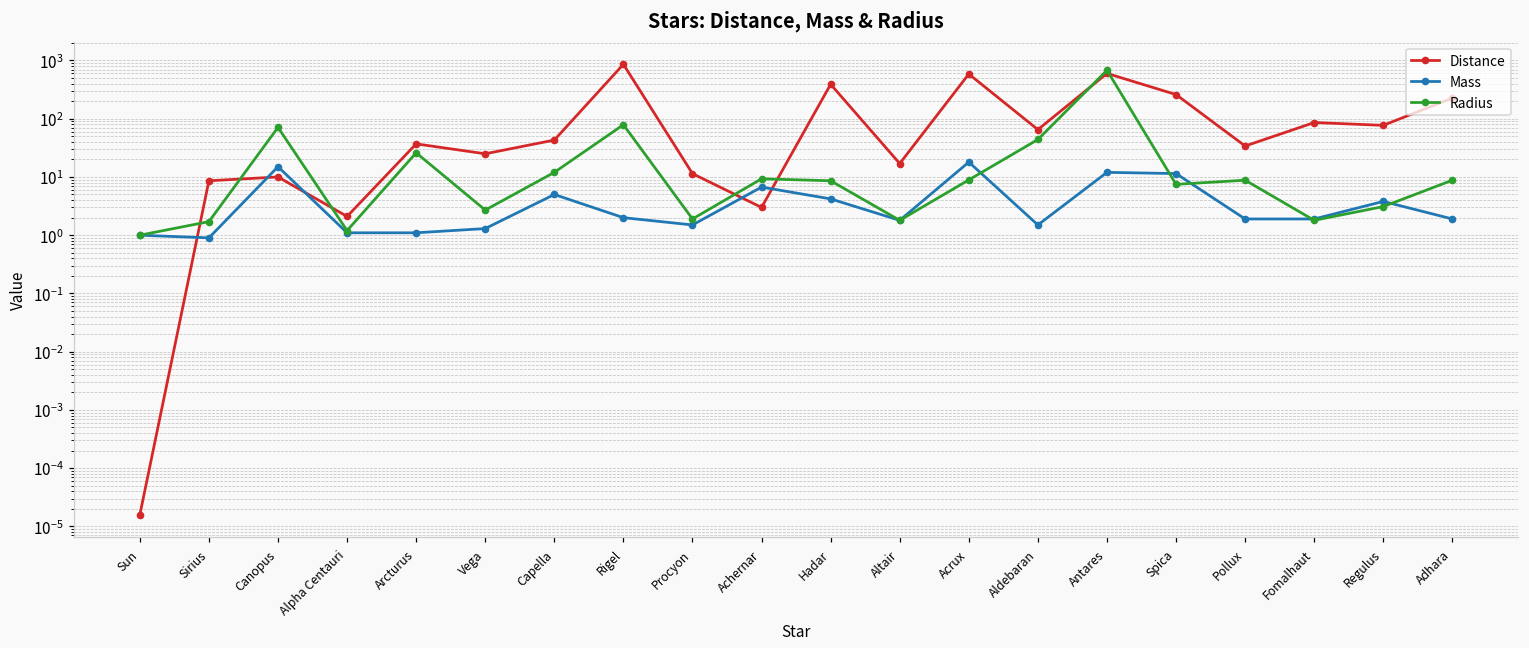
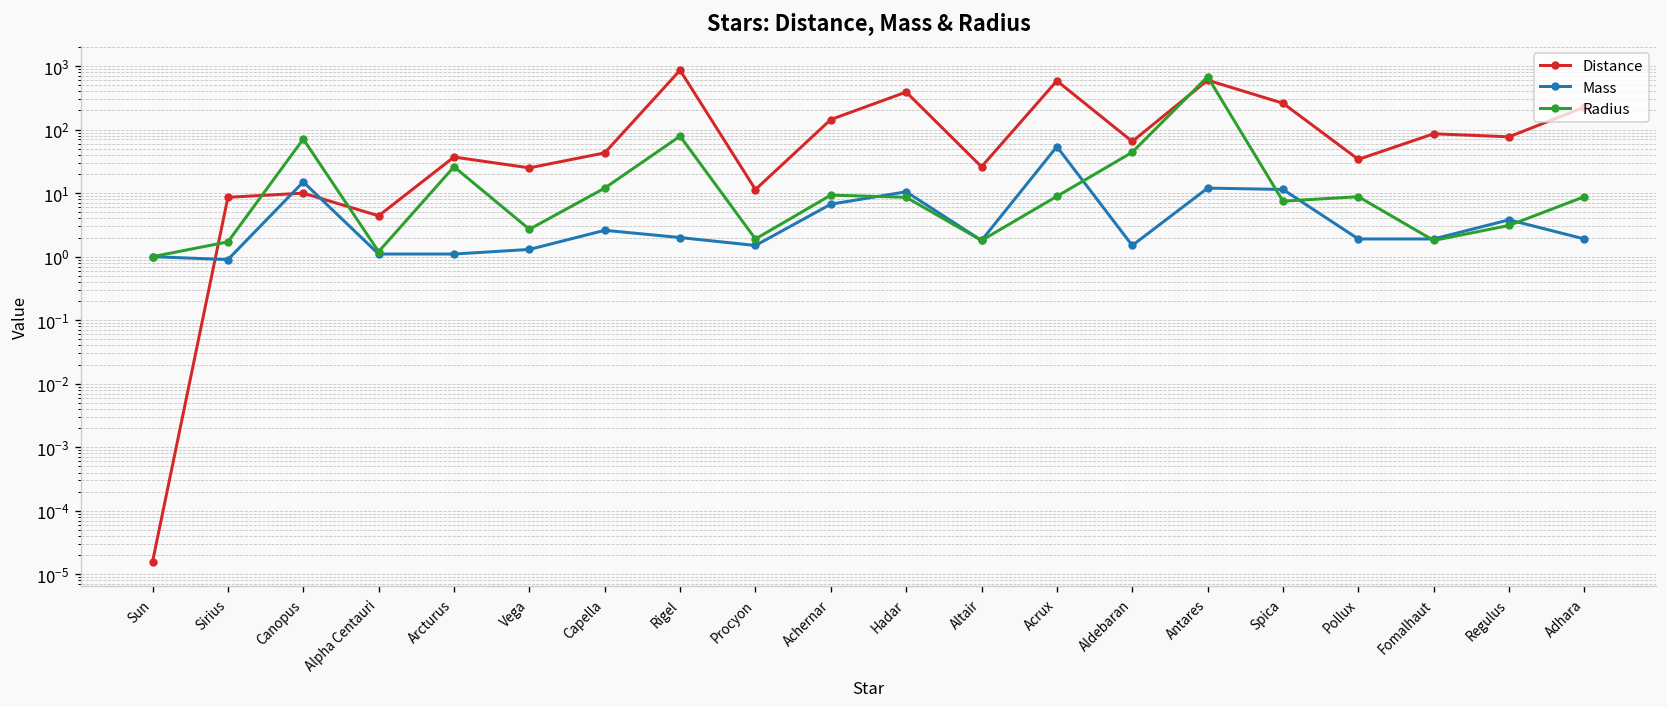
Distance, Alpha Centauri: 2.1 -> 4
Mass, Capella: 5 -> 3
Distance, Achernar: 3 -> 140
Mass, Hadar: 4 -> 11
Distance, Altair: 17 -> 30
Mass, Acrux: 18 -> 50
